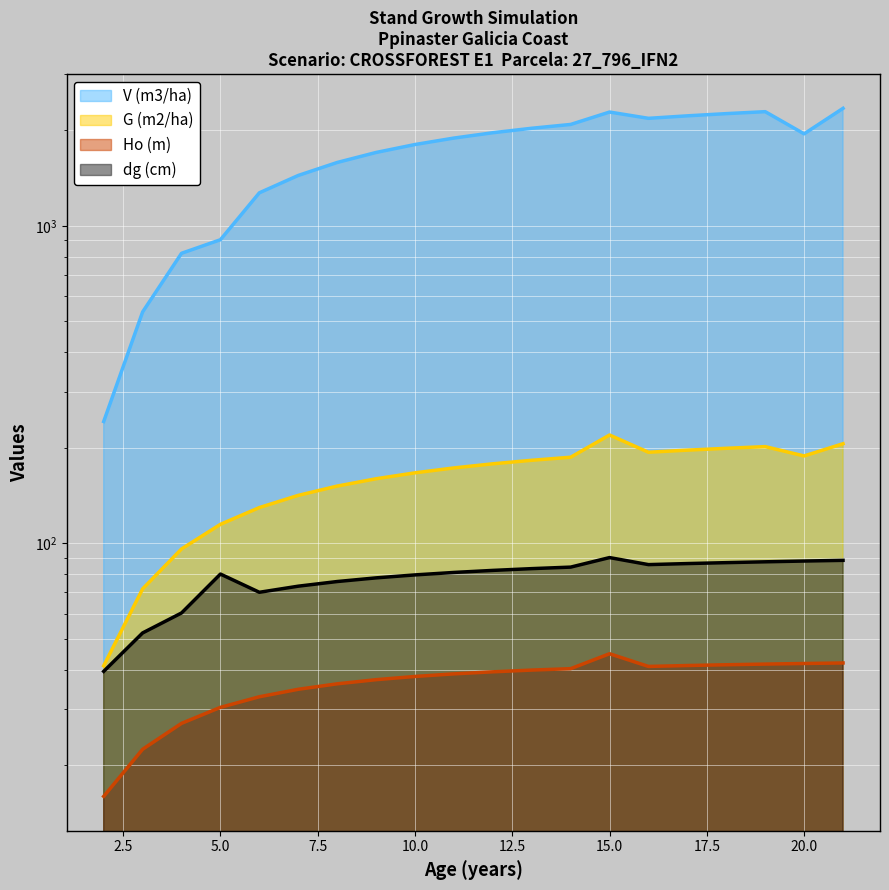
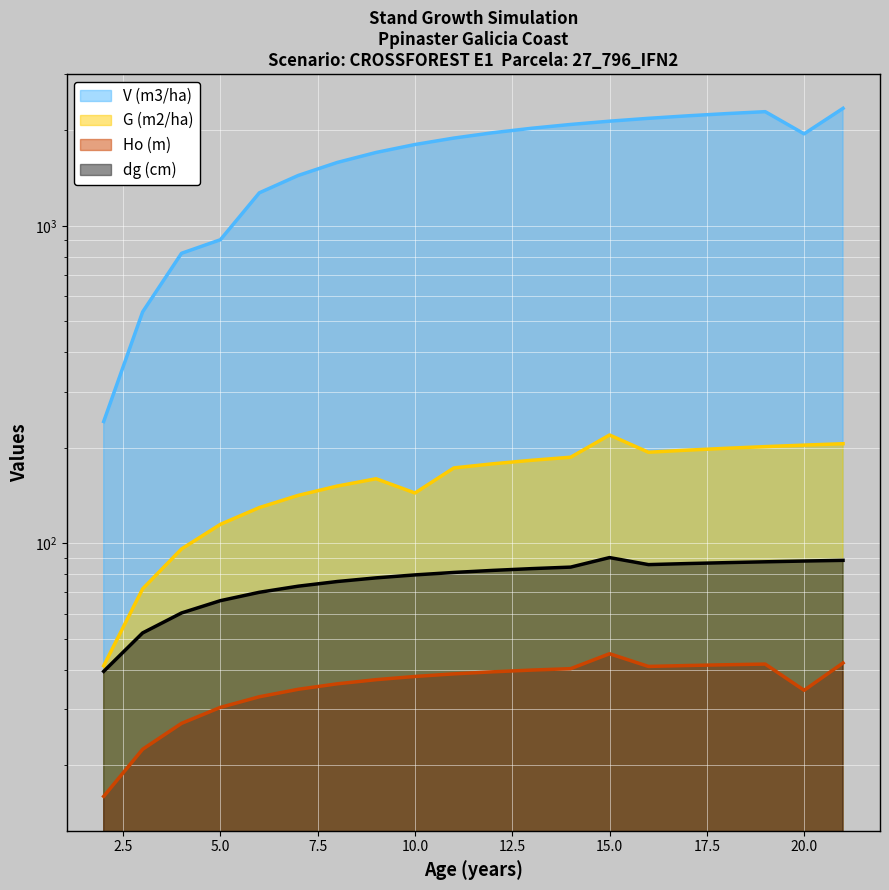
dg (cm), 5.0: 80 -> 66
G (m2/ha), 10.0: 170 -> 140
V (m3/ha), 15.0: 2300 -> 2100
G (m2/ha), 20.0: 190 -> 200
Ho (m), 20.0: 42 -> 34
